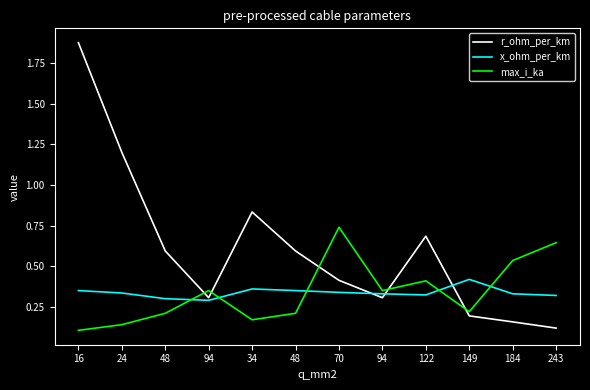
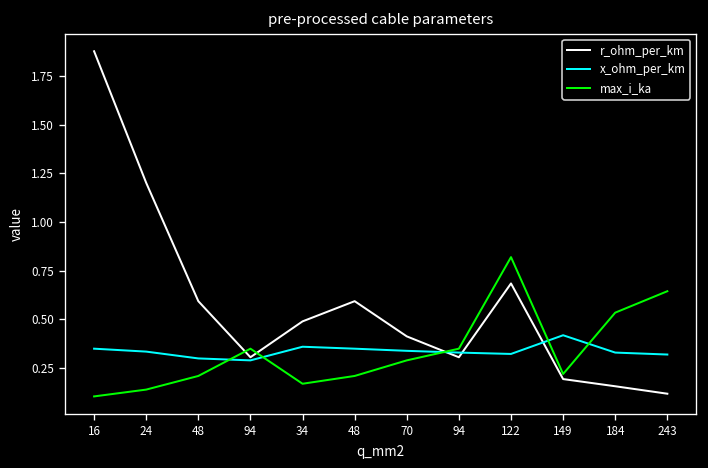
r_ohm_per_km, 34: 0.83 -> 0.49
max_i_ka, 70: 0.74 -> 0.29
max_i_ka, 122: 0.41 -> 0.82
